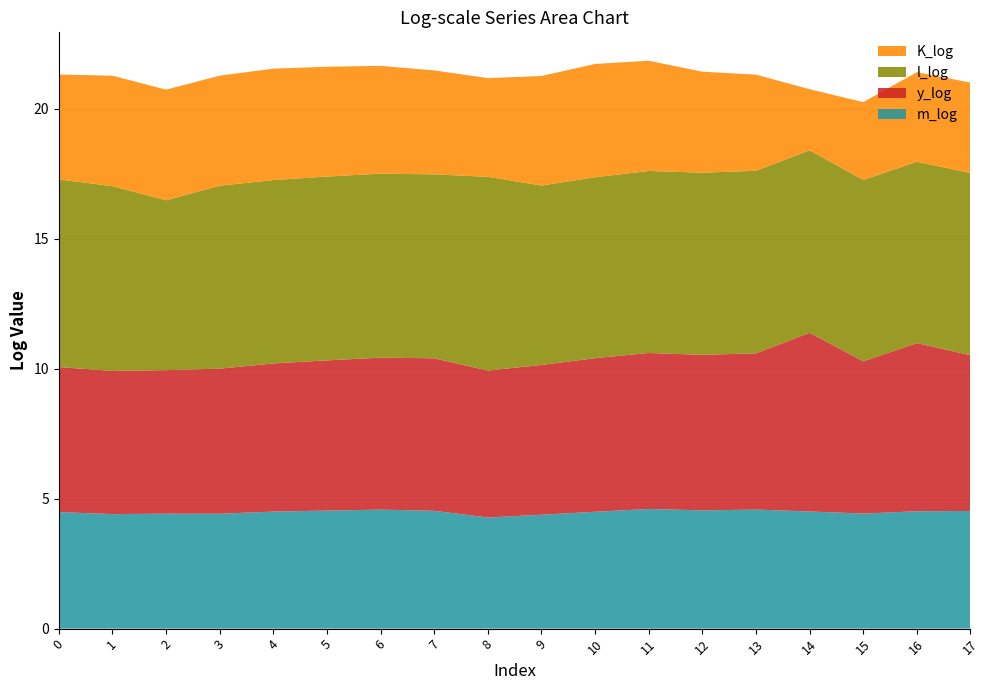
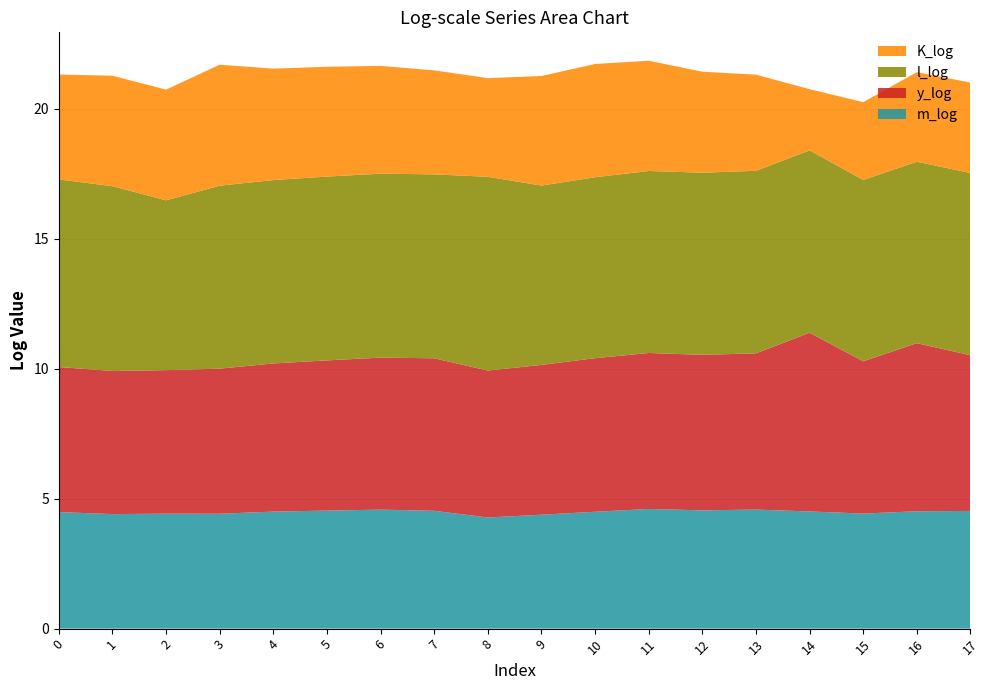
K_log, 3: 4.2 -> 4.7
